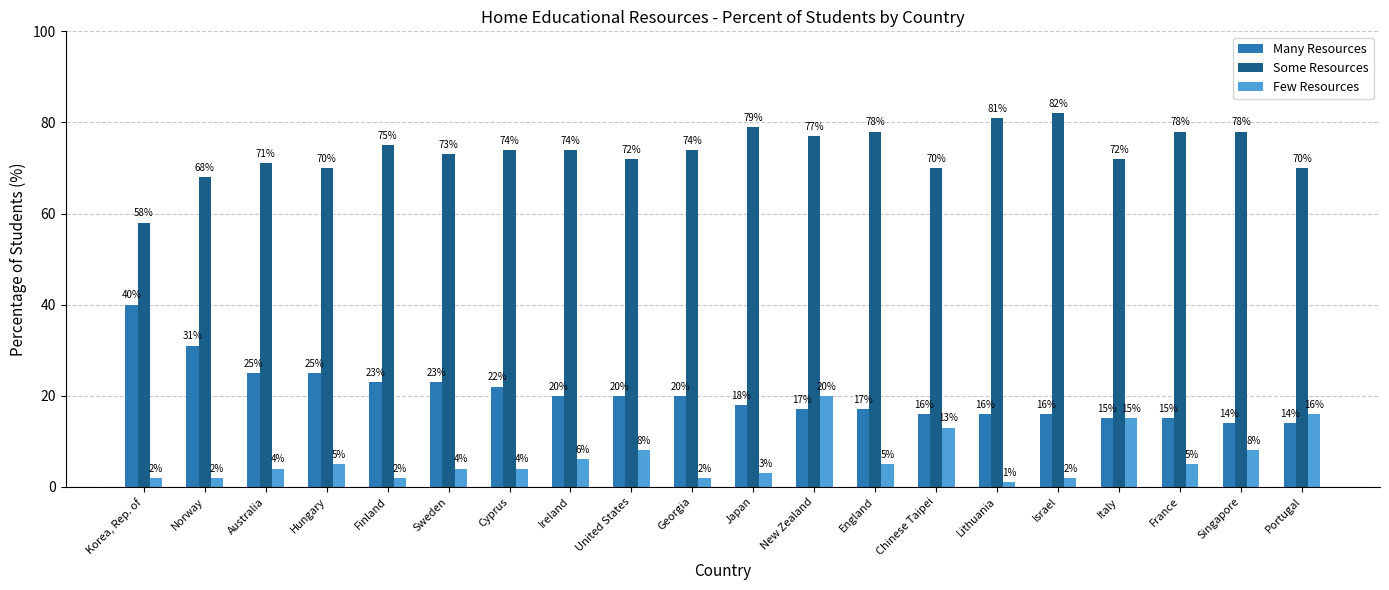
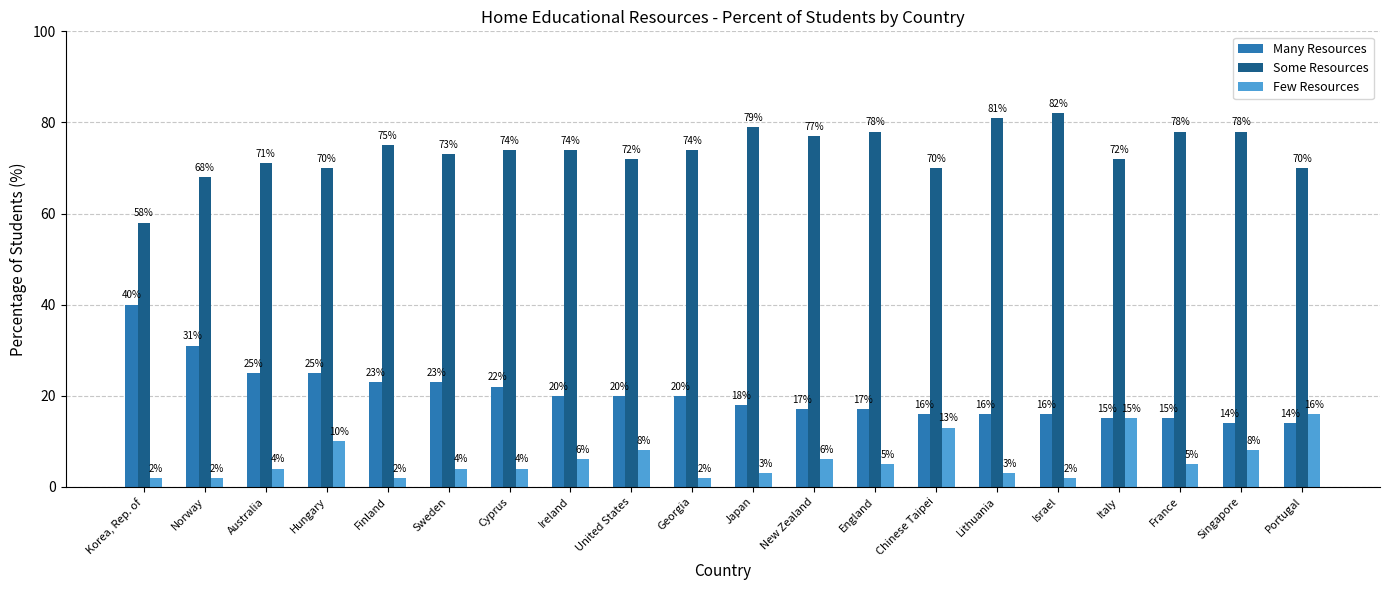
Few Resources, Hungary: 5% -> 10%
Few Resources, New Zealand: 20% -> 6%
Few Resources, Lithuania: 1% -> 3%
